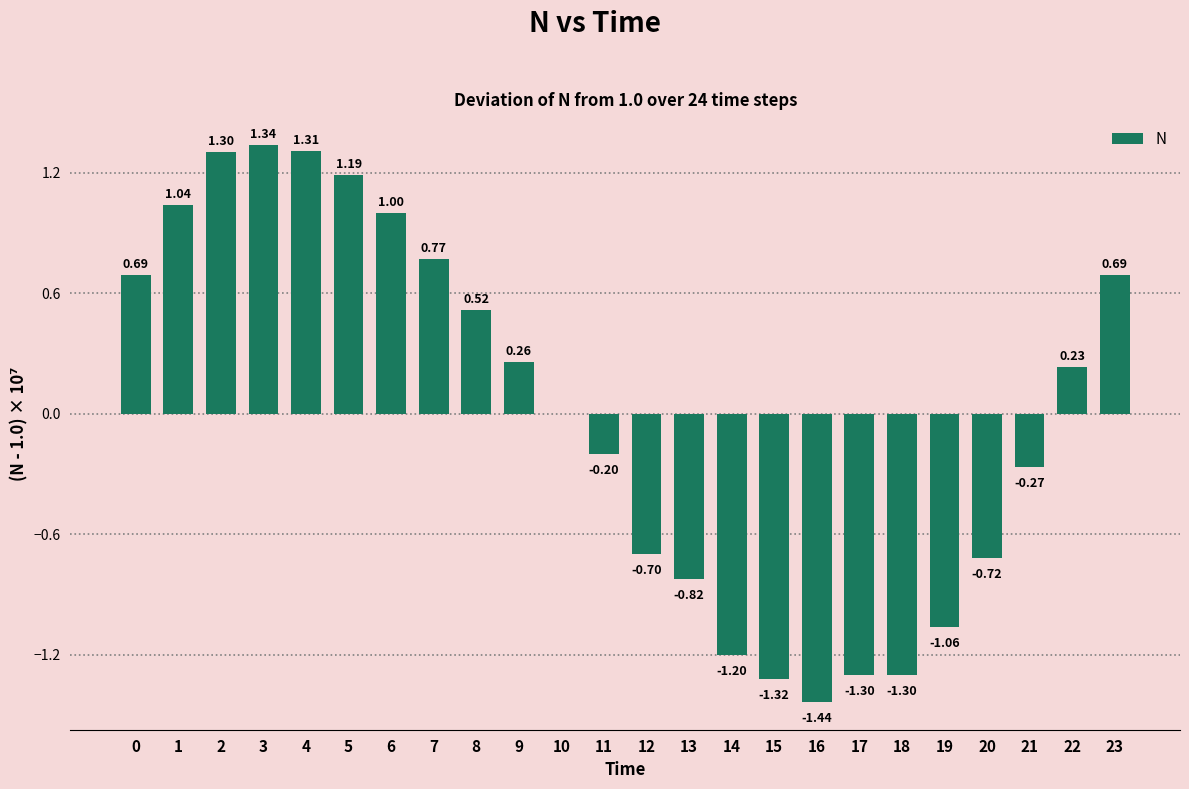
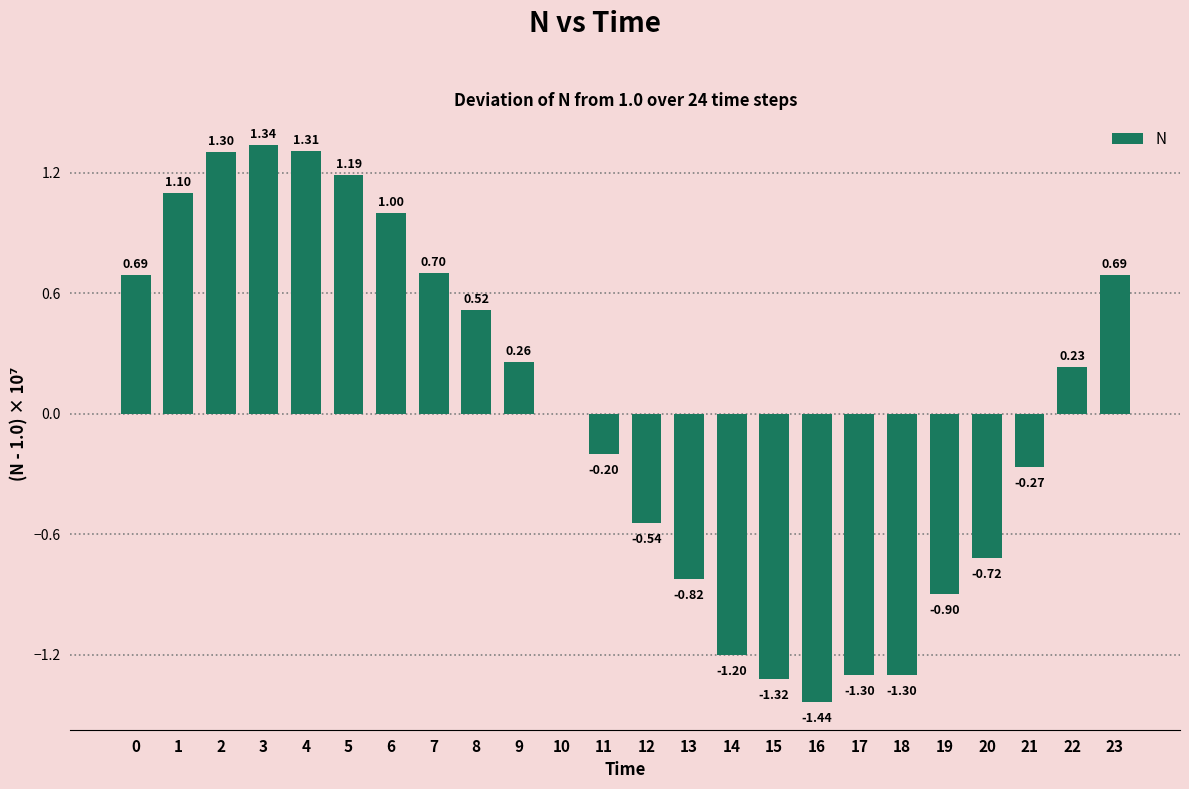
1: 1.04 -> 1.10
7: 0.77 -> 0.70
12: -0.70 -> -0.54
19: -1.06 -> -0.90
